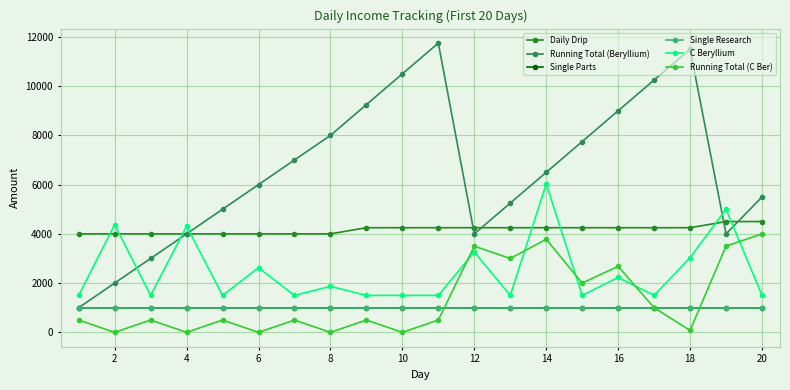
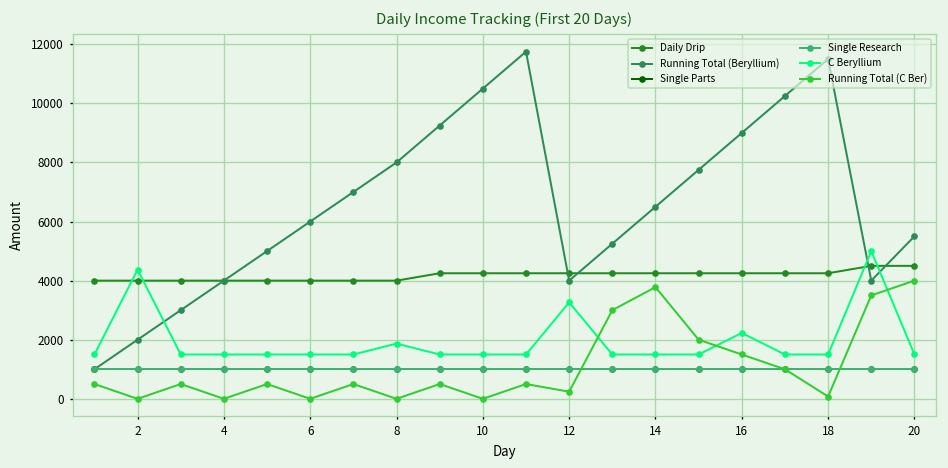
C Beryllium, 4: 4300 -> 1500
C Beryllium, 6: 2600 -> 1500
Running Total (C Ber), 12: 3500 -> 200
C Beryllium, 14: 6000 -> 1500
Running Total (C Ber), 16: 2700 -> 1500
C Beryllium, 18: 3000 -> 1500
